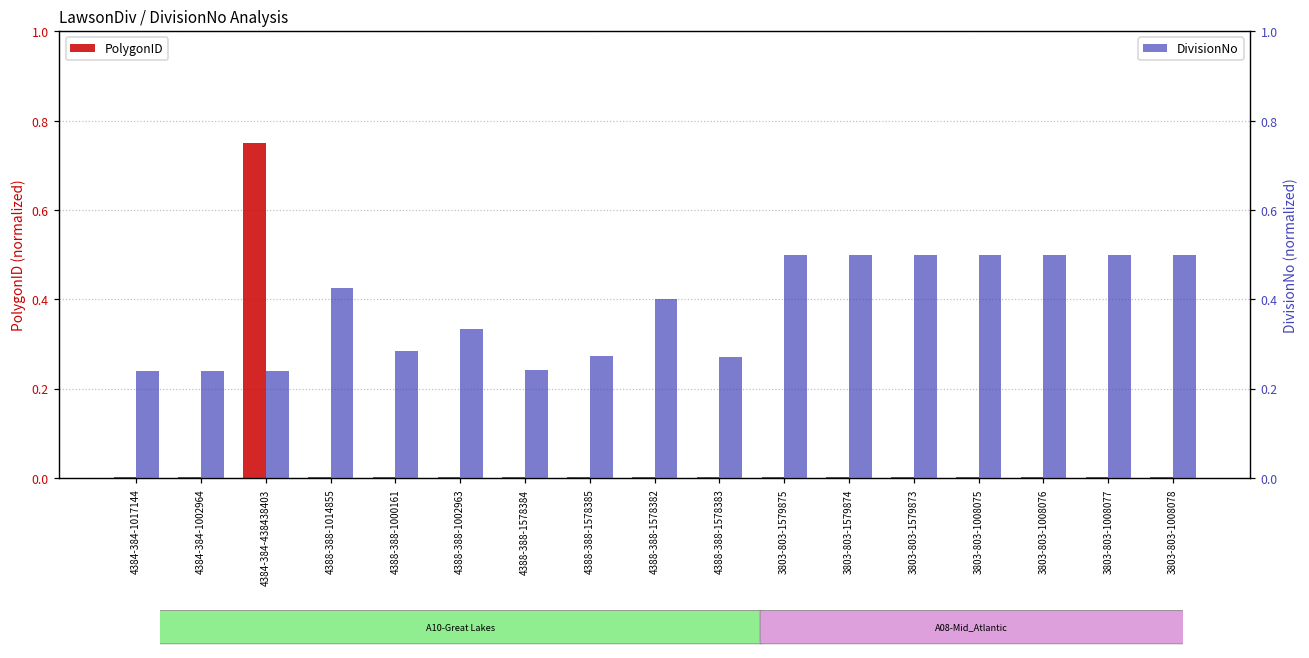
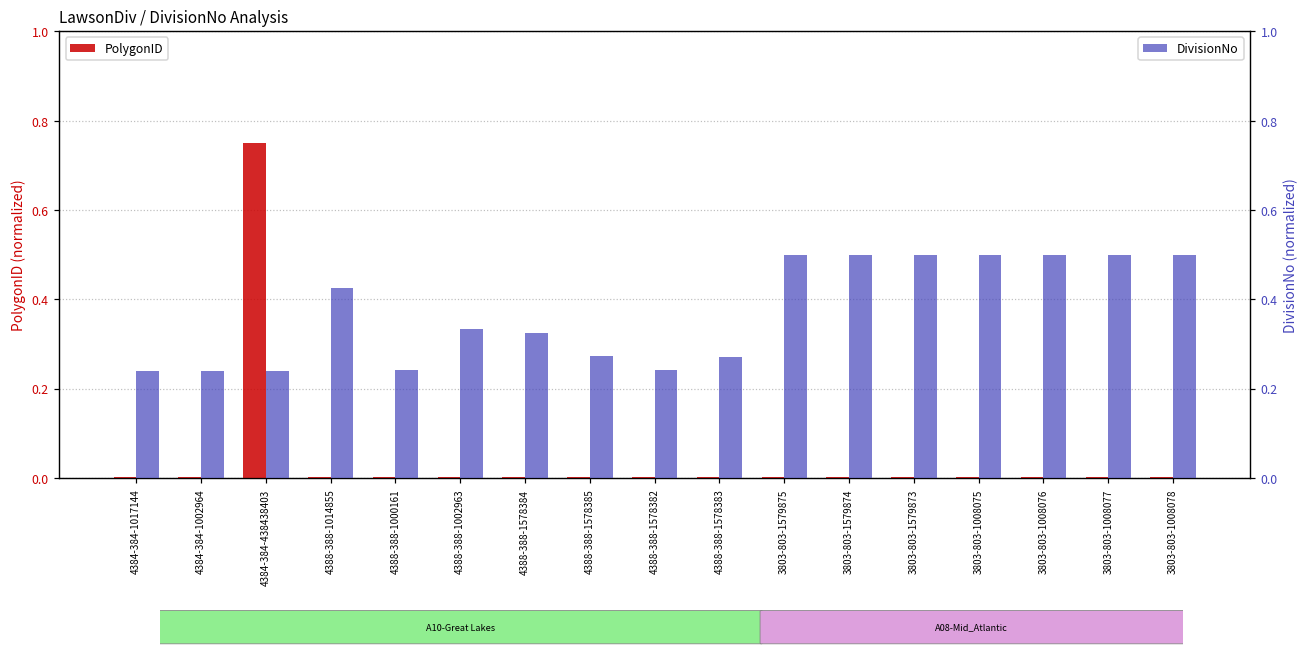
DivisionNo, 4388-388-1000161: 0.28 -> 0.24
DivisionNo, 4388-388-1578384: 0.24 -> 0.33
DivisionNo, 4388-388-1578382: 0.40 -> 0.24
